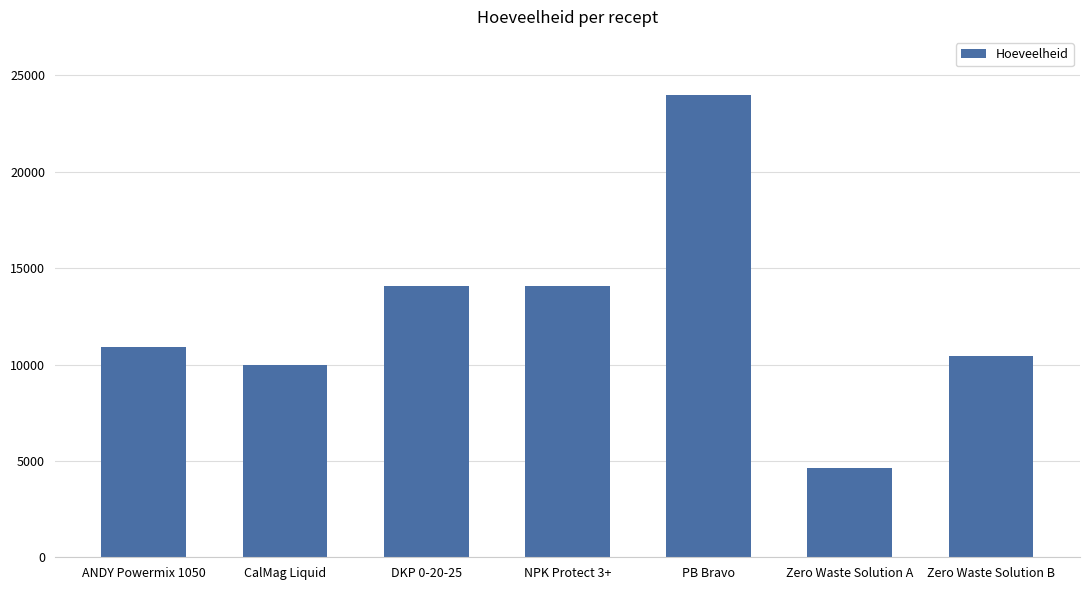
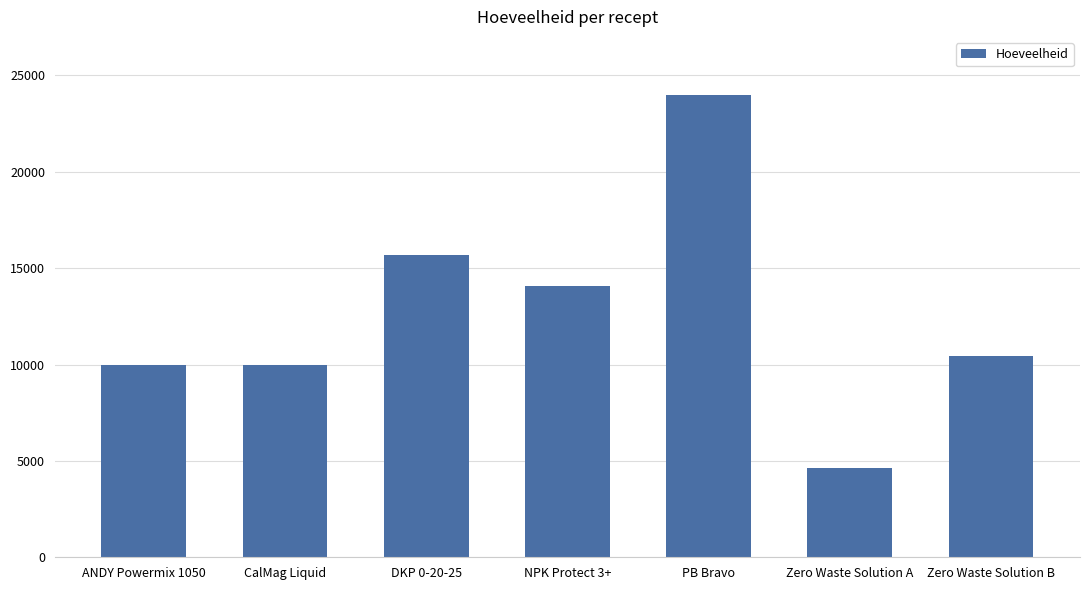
ANDY Powermix 1050: 10900 -> 10000
DKP 0-20-25: 14100 -> 15700
